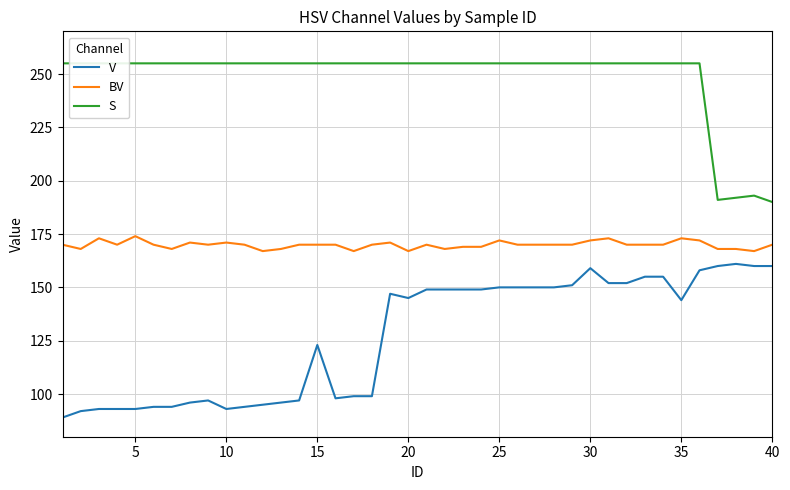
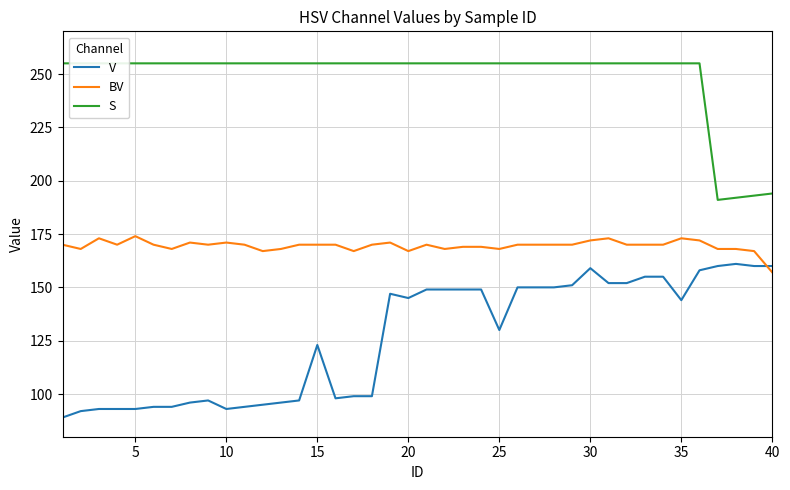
V, 25: 150 -> 130
BV, 25: 172 -> 168
BV, 40: 170 -> 157
S, 40: 190 -> 194
